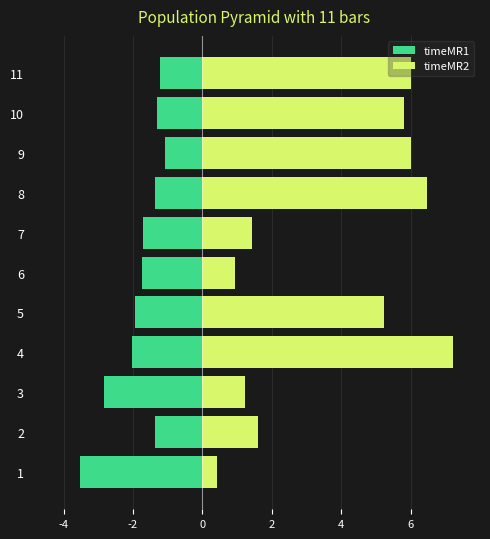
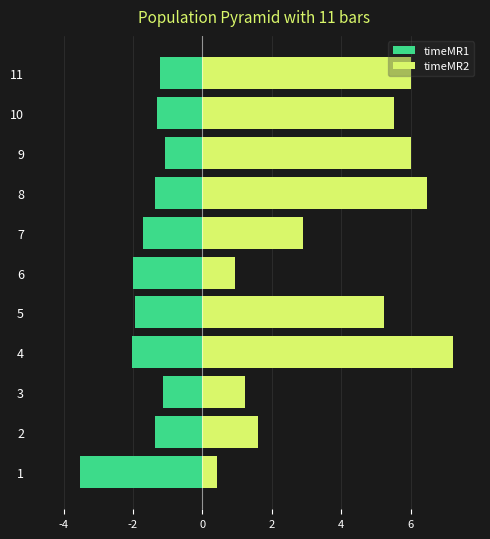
timeMR2, 10: 5.8 -> 5.5
timeMR2, 7: 1.4 -> 2.9
timeMR1, 6: -1.7 -> -2.0
timeMR1, 3: -2.8 -> -1.1
